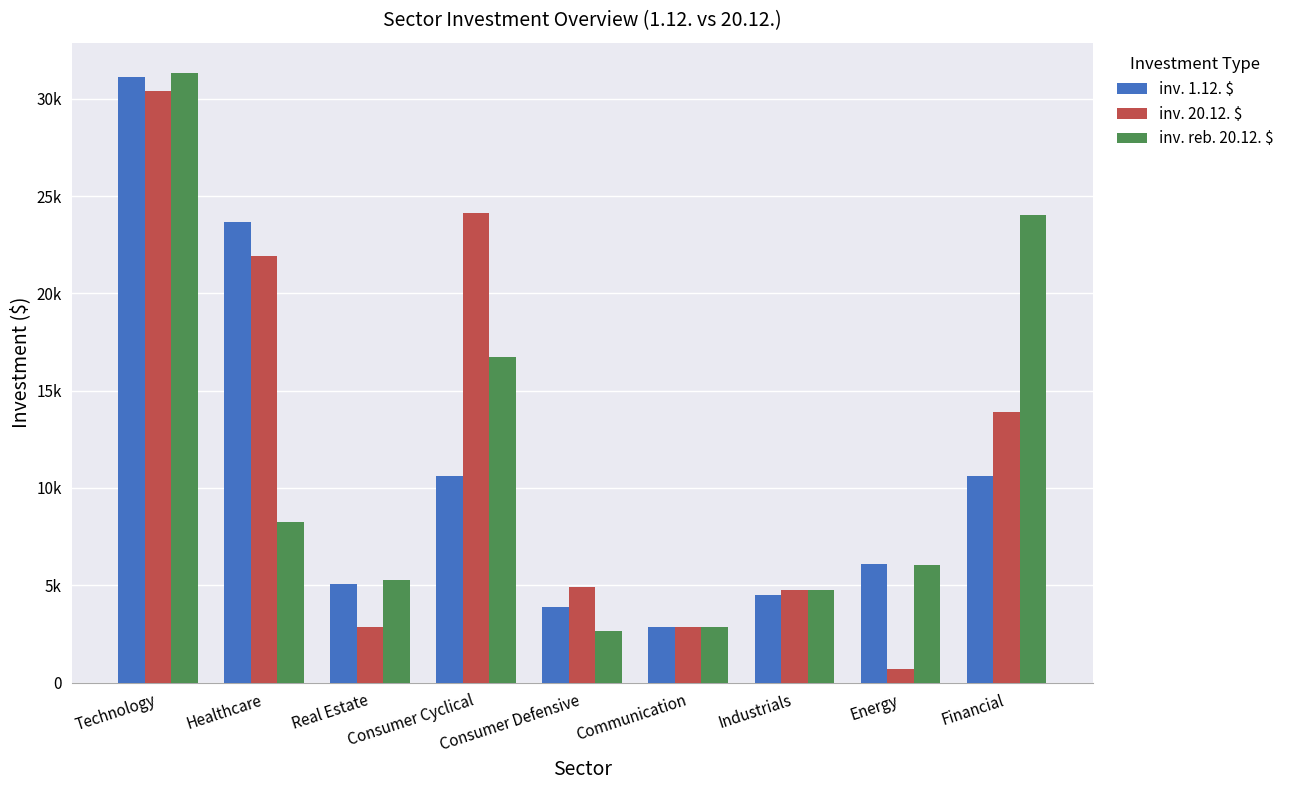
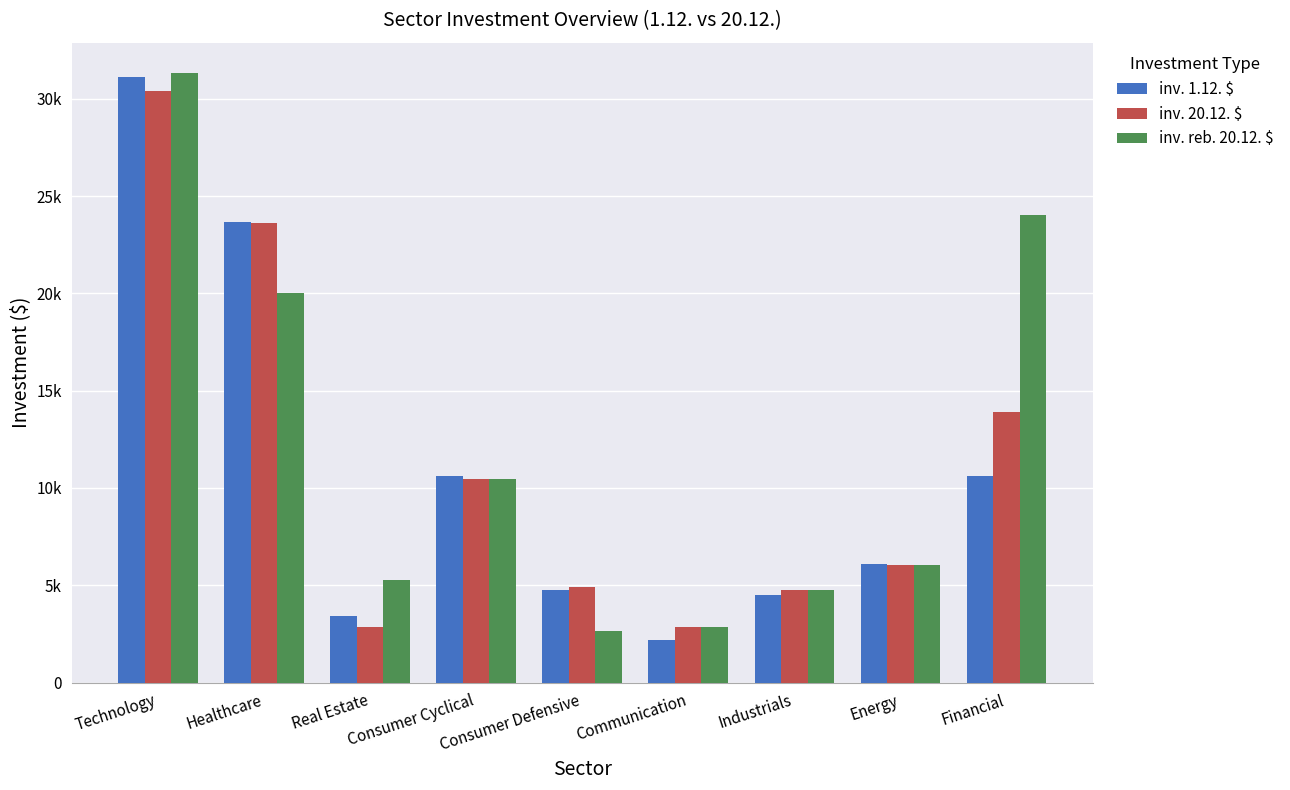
inv. 20.12. $, Healthcare: 21900 -> 23600
inv. reb. 20.12. $, Healthcare: 8200 -> 20000
inv. 1.12. $, Real Estate: 5000 -> 3400
inv. 20.12. $, Consumer Cyclical: 24100 -> 10500
inv. reb. 20.12. $, Consumer Cyclical: 16700 -> 10500
inv. 1.12. $, Consumer Defensive: 3900 -> 4700
inv. 1.12. $, Communication: 2800 -> 2200
inv. 20.12. $, Energy: 700 -> 6100
